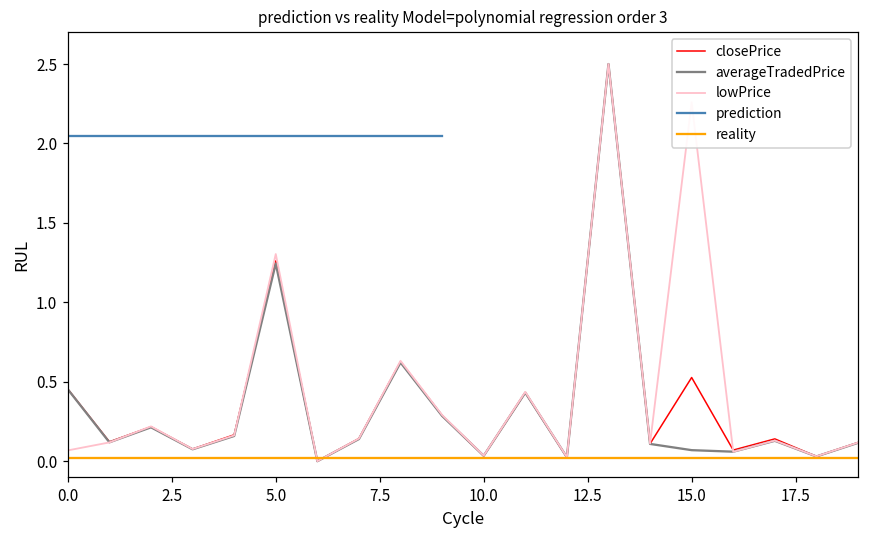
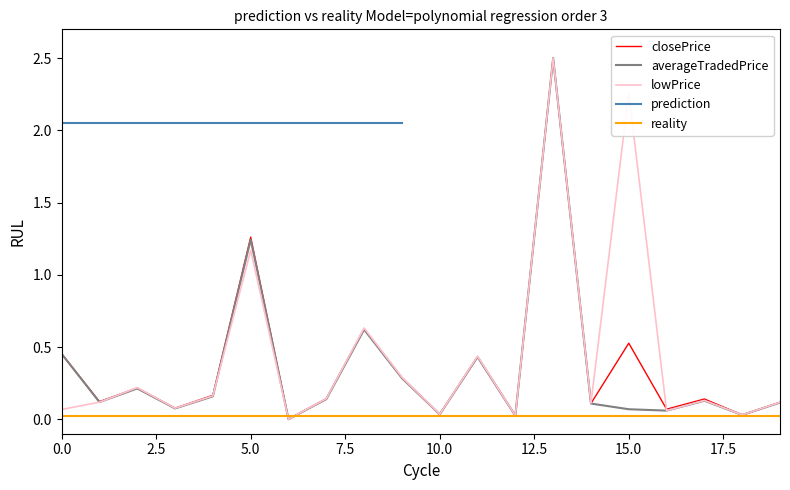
lowPrice, 5.0: 1.30 -> 1.17
